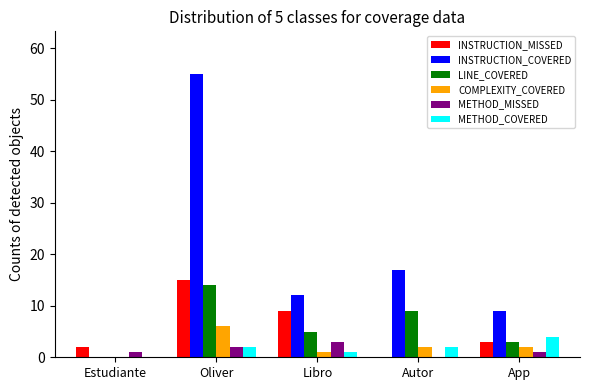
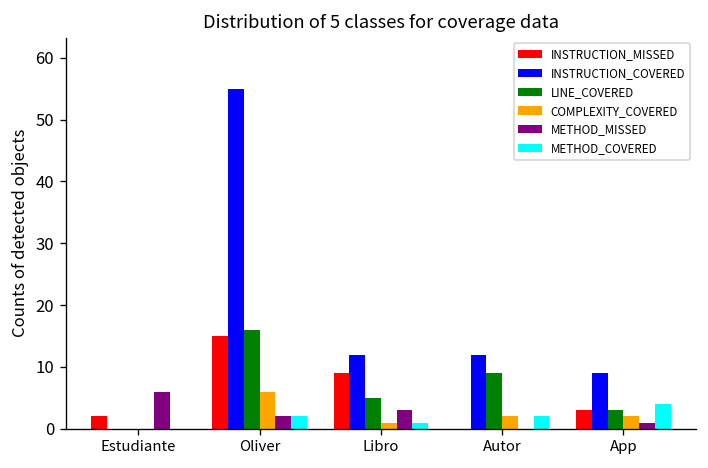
METHOD_MISSED, Estudiante: 1 -> 6
LINE_COVERED, Oliver: 14 -> 16
INSTRUCTION_COVERED, Autor: 17 -> 12
